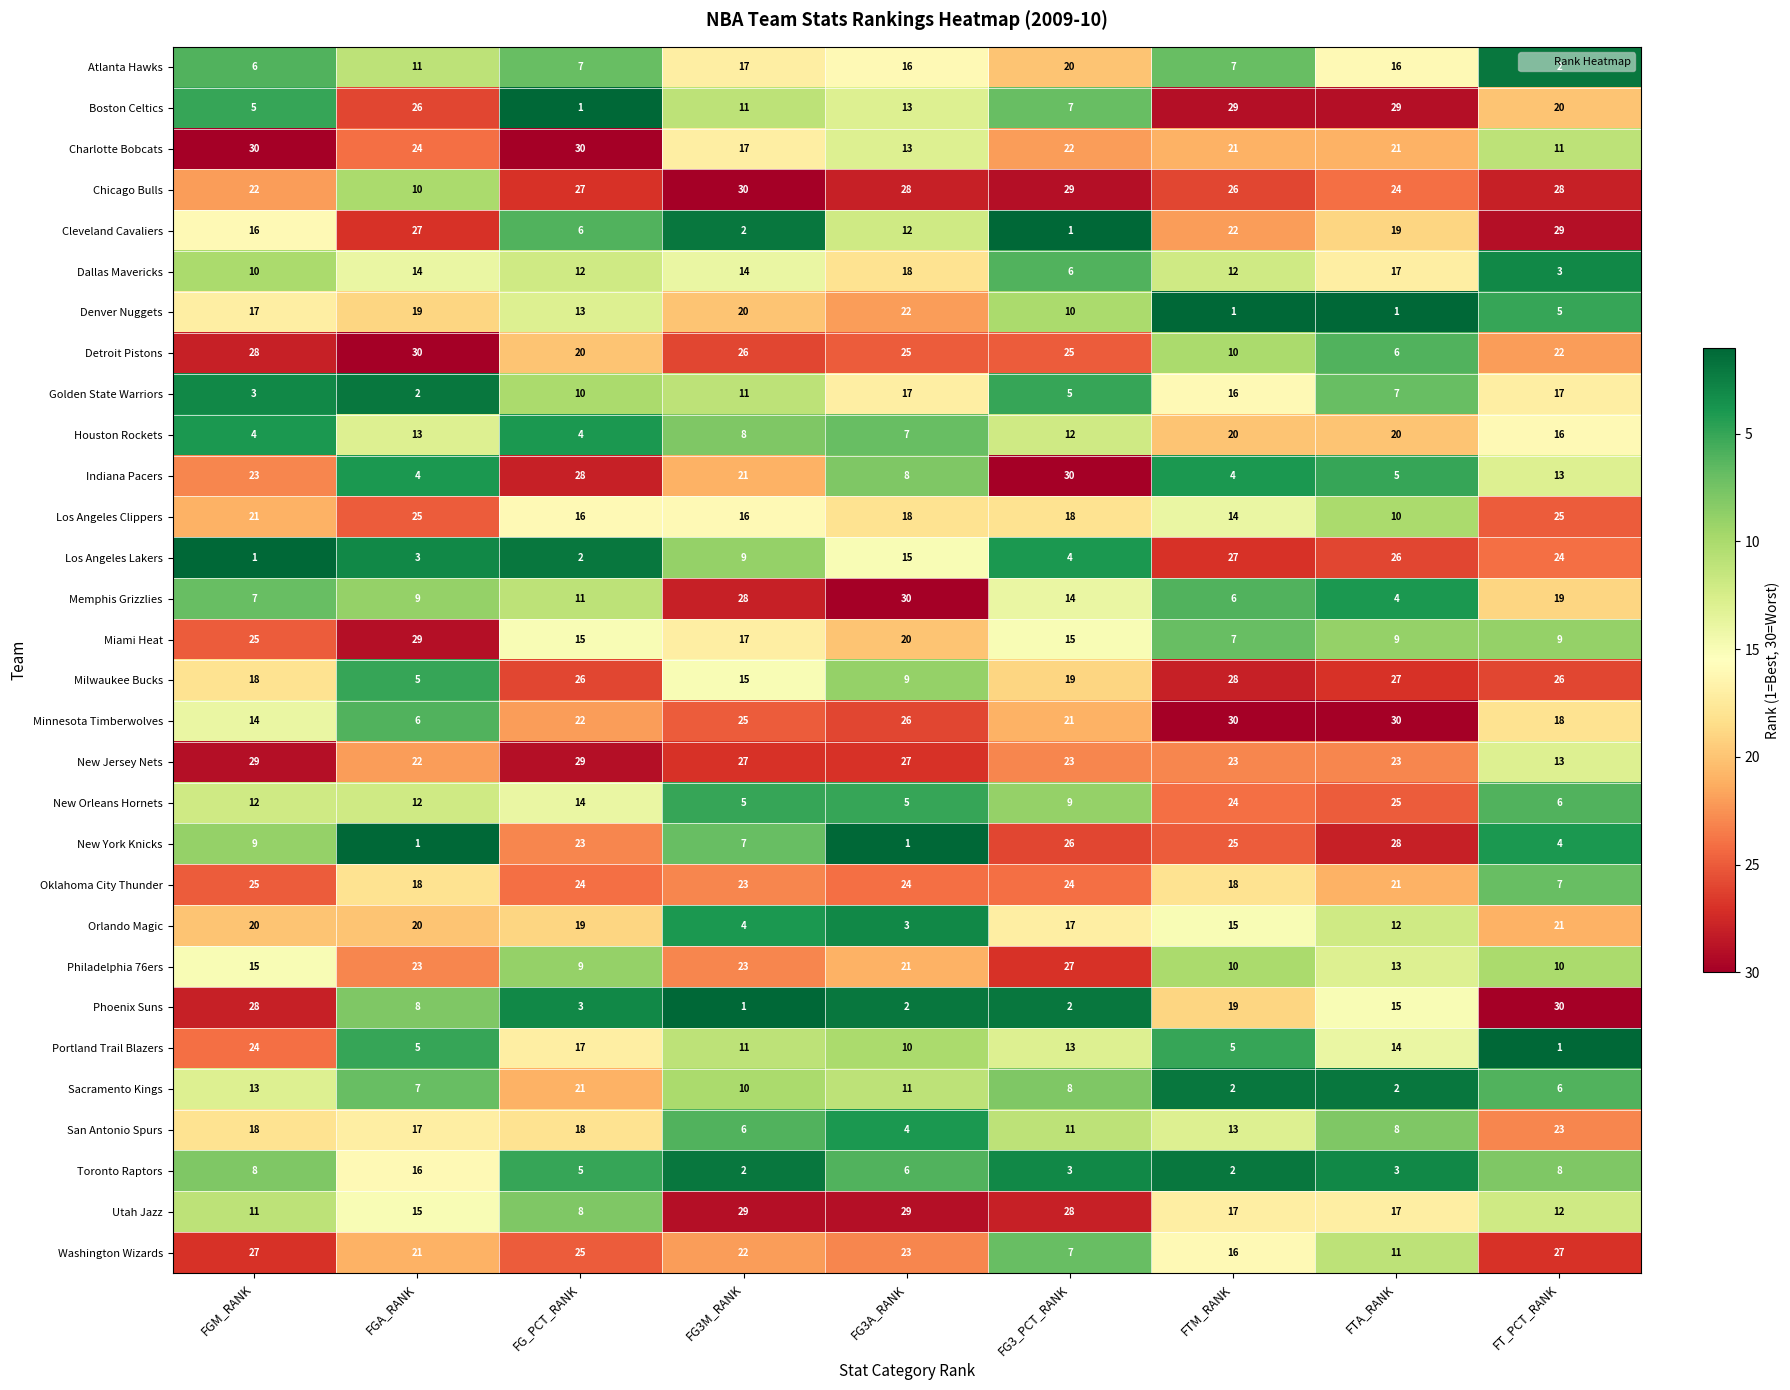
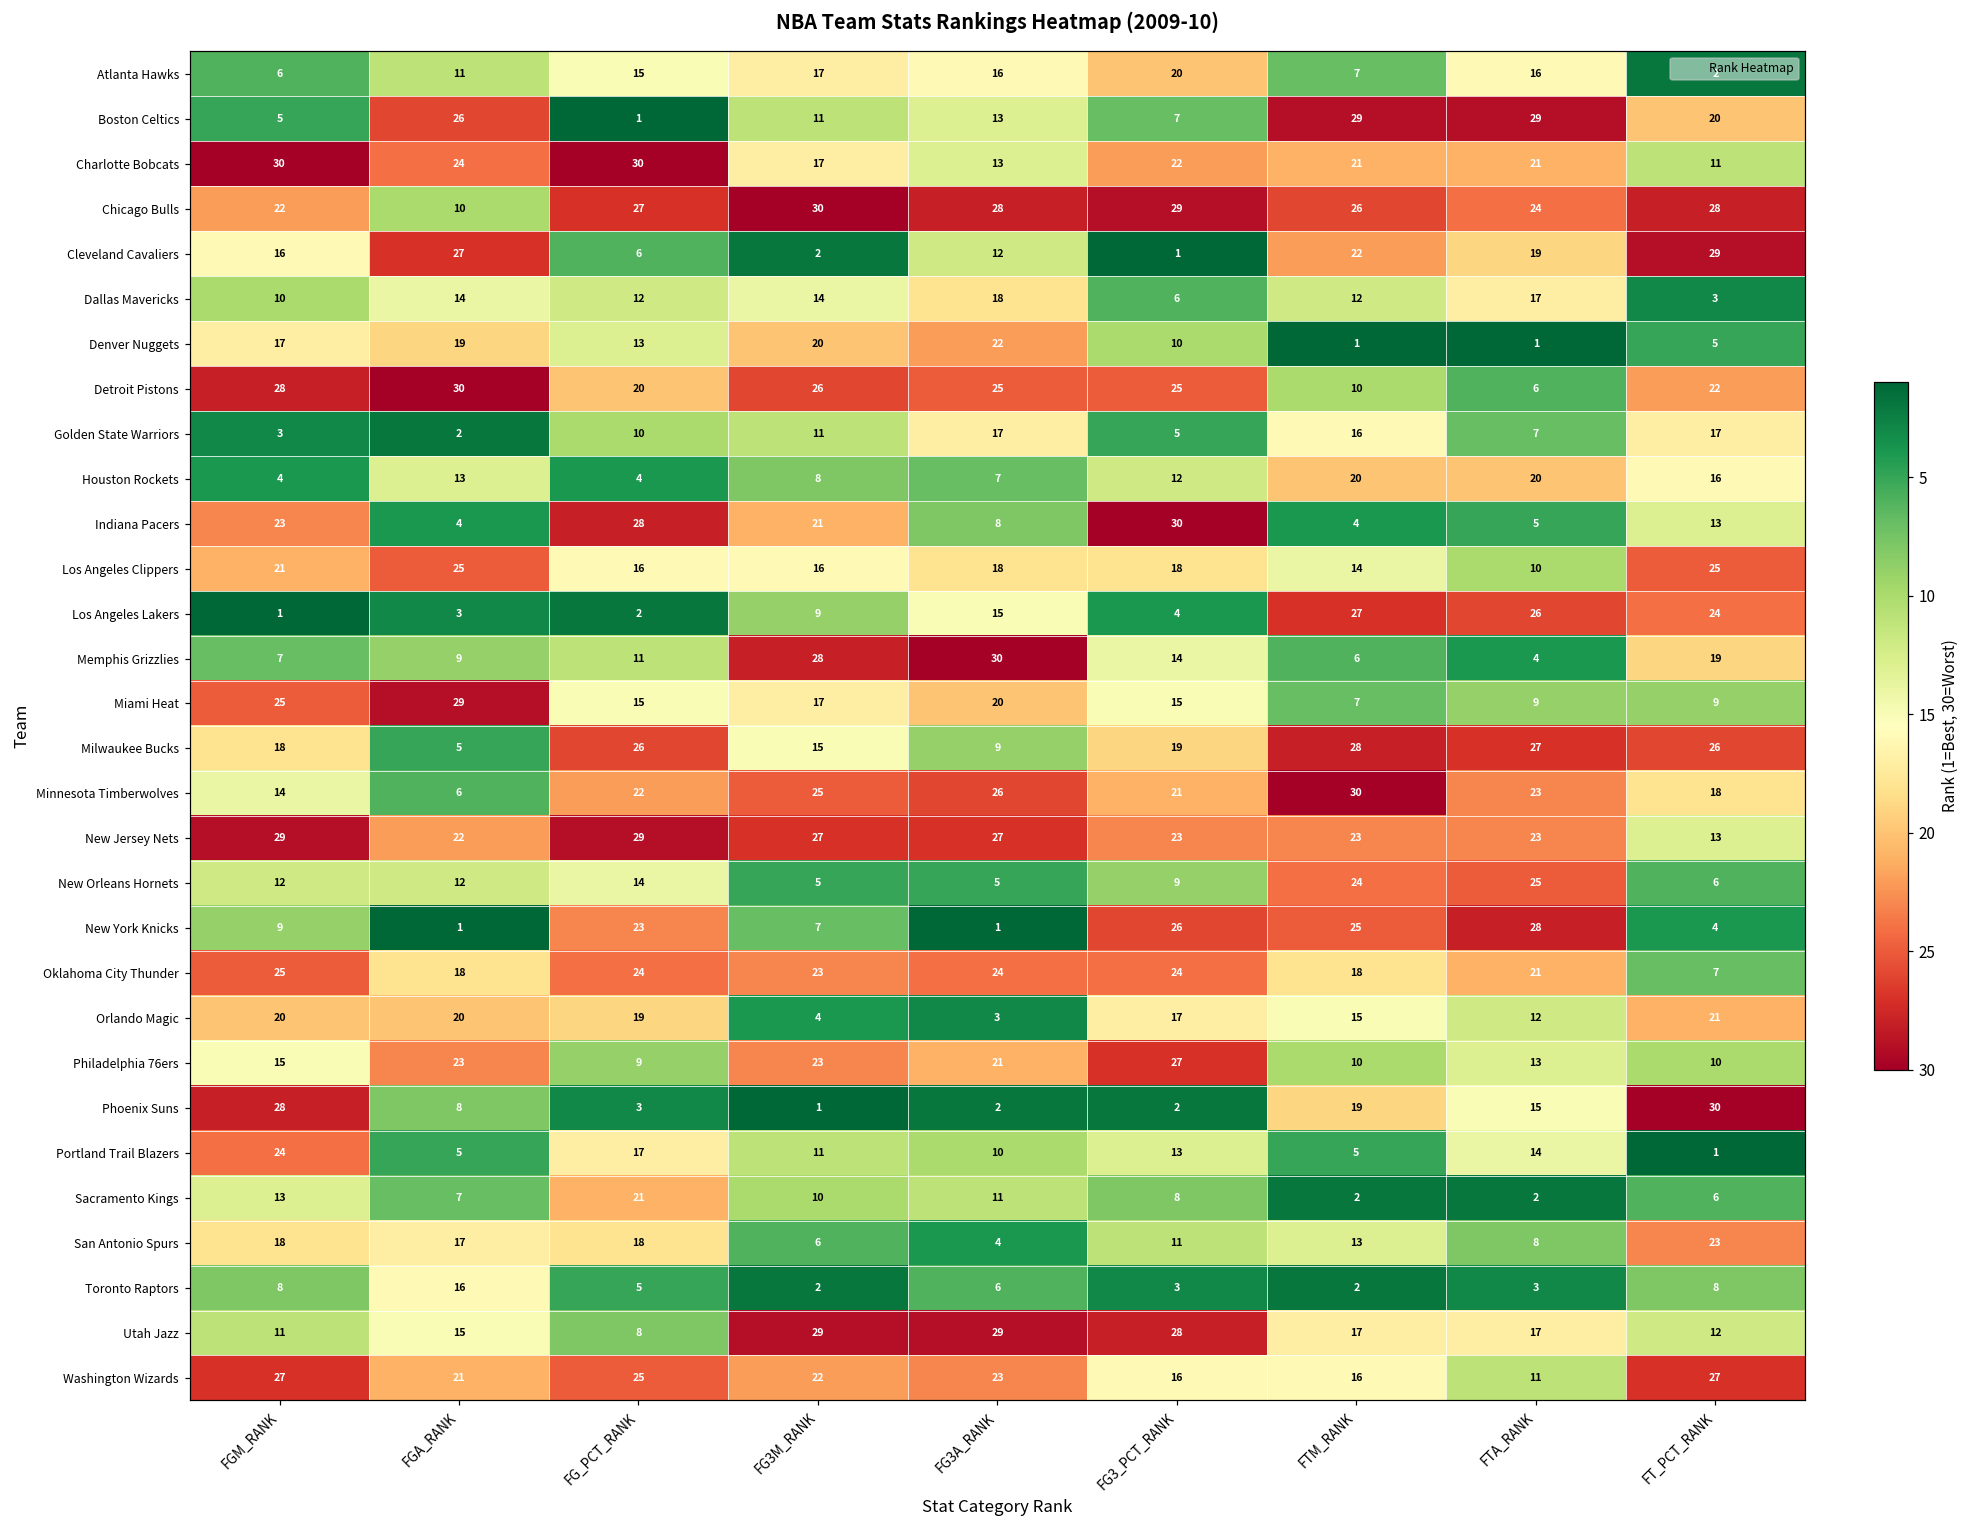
Atlanta Hawks, FG_PCT_RANK: 7 -> 15
Minnesota Timberwolves, FTA_RANK: 30 -> 23
Washington Wizards, FG3_PCT_RANK: 7 -> 16
